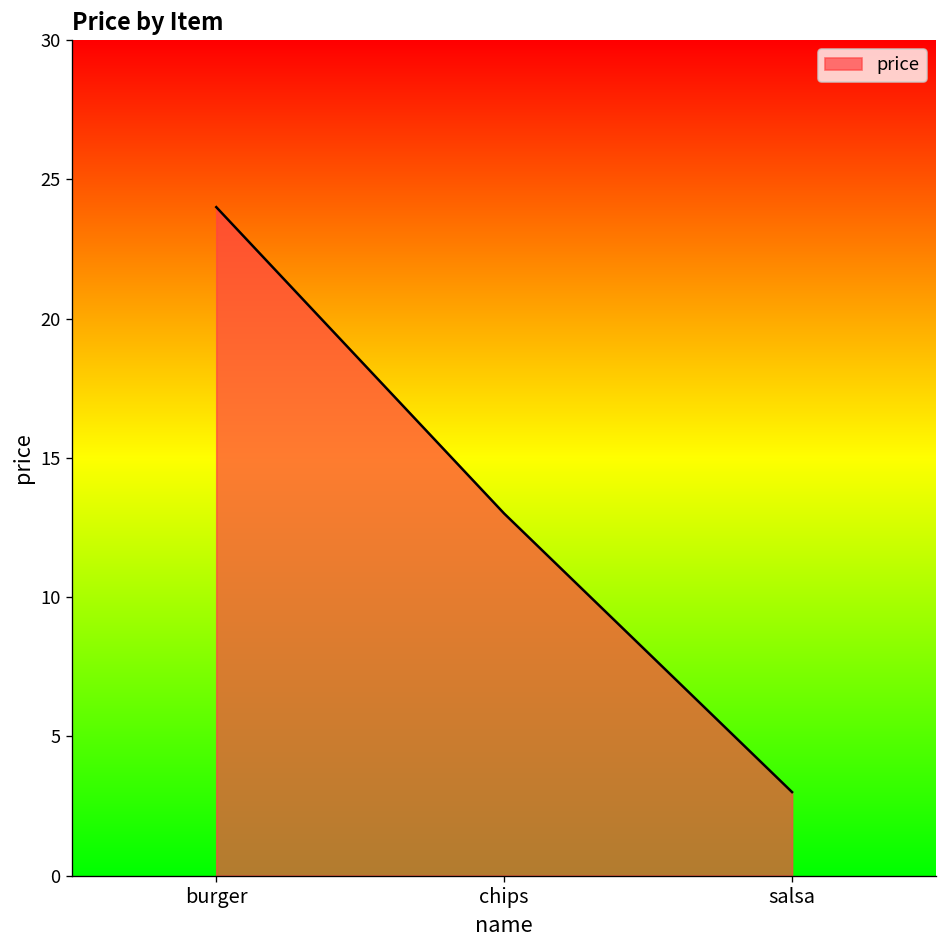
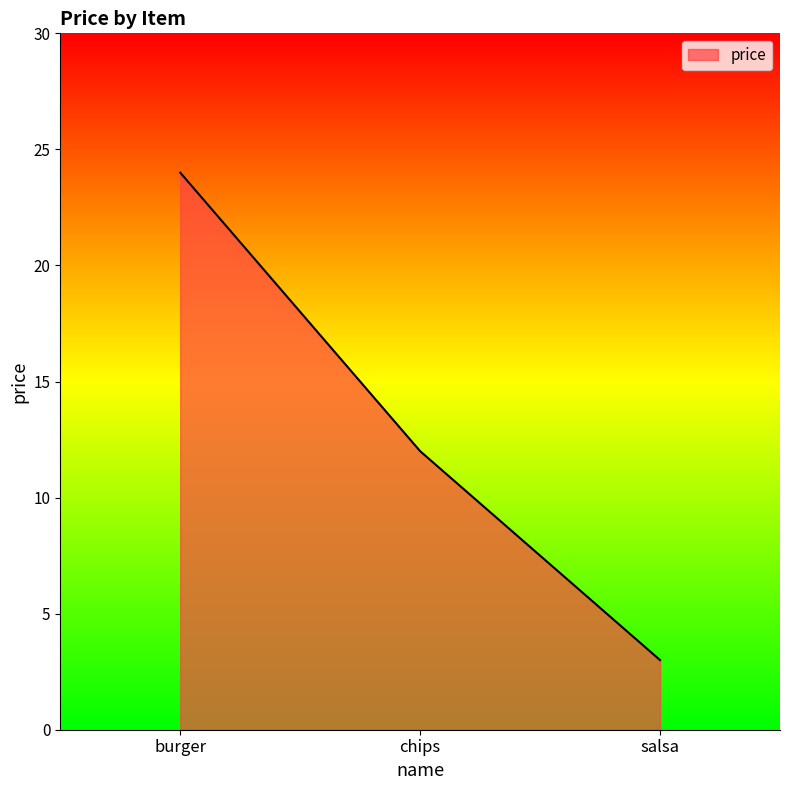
chips: 13 -> 12
